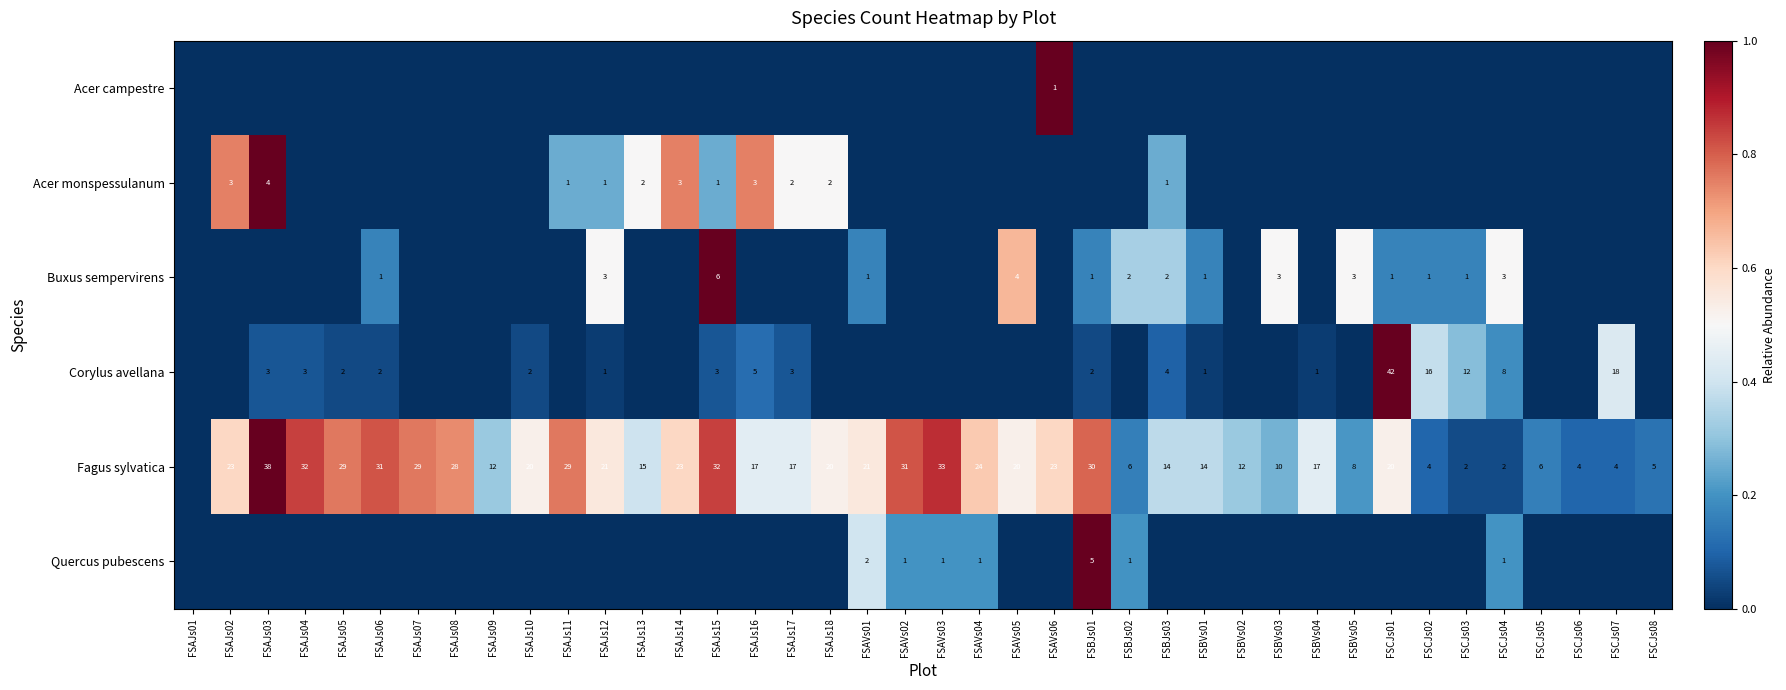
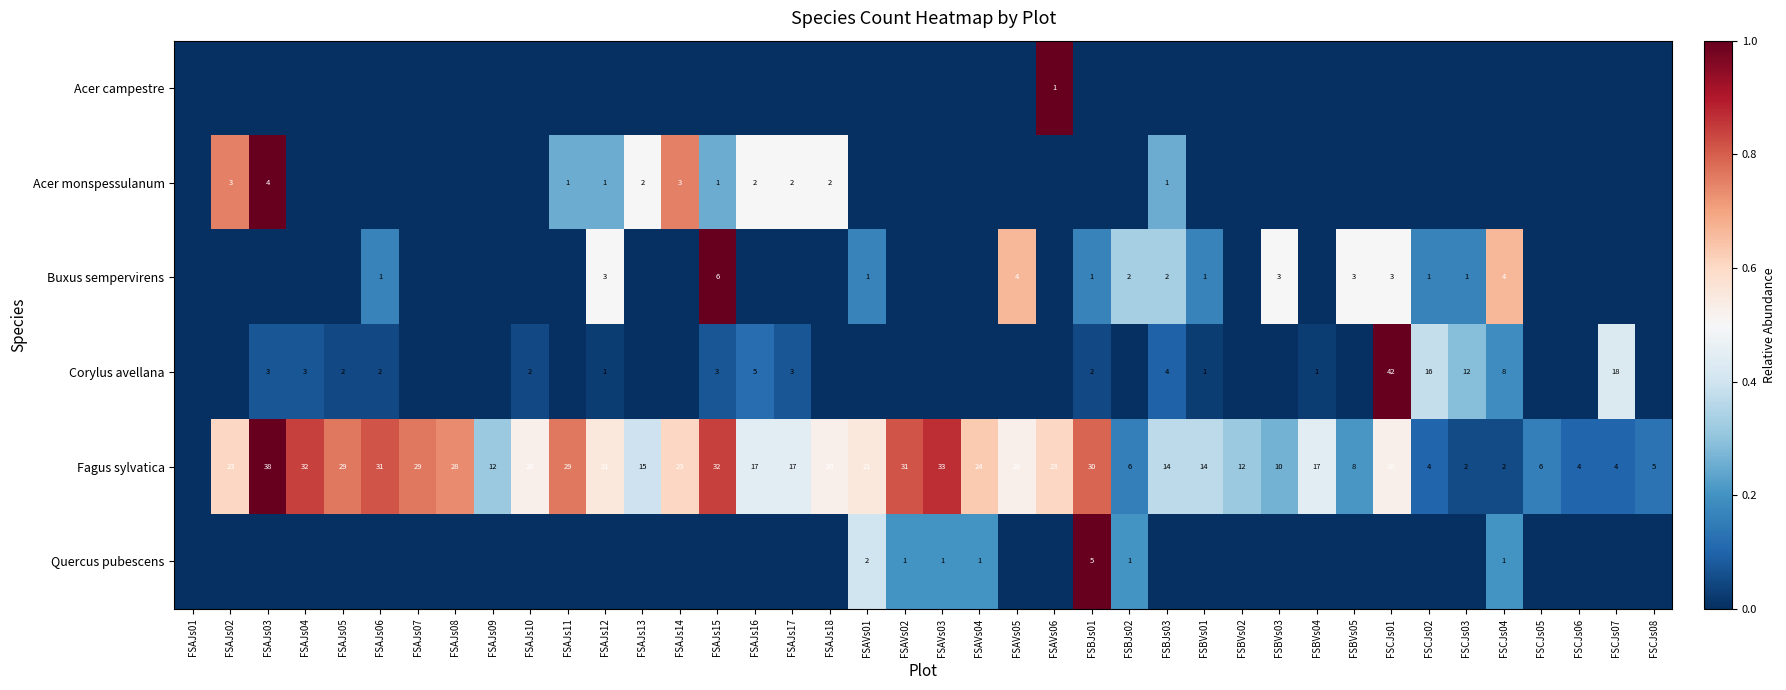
Acer monspessulanum, FSAJs16: 3 -> 2
Buxus sempervirens, FSCJs01: 1 -> 3
Buxus sempervirens, FSCJs04: 3 -> 4
